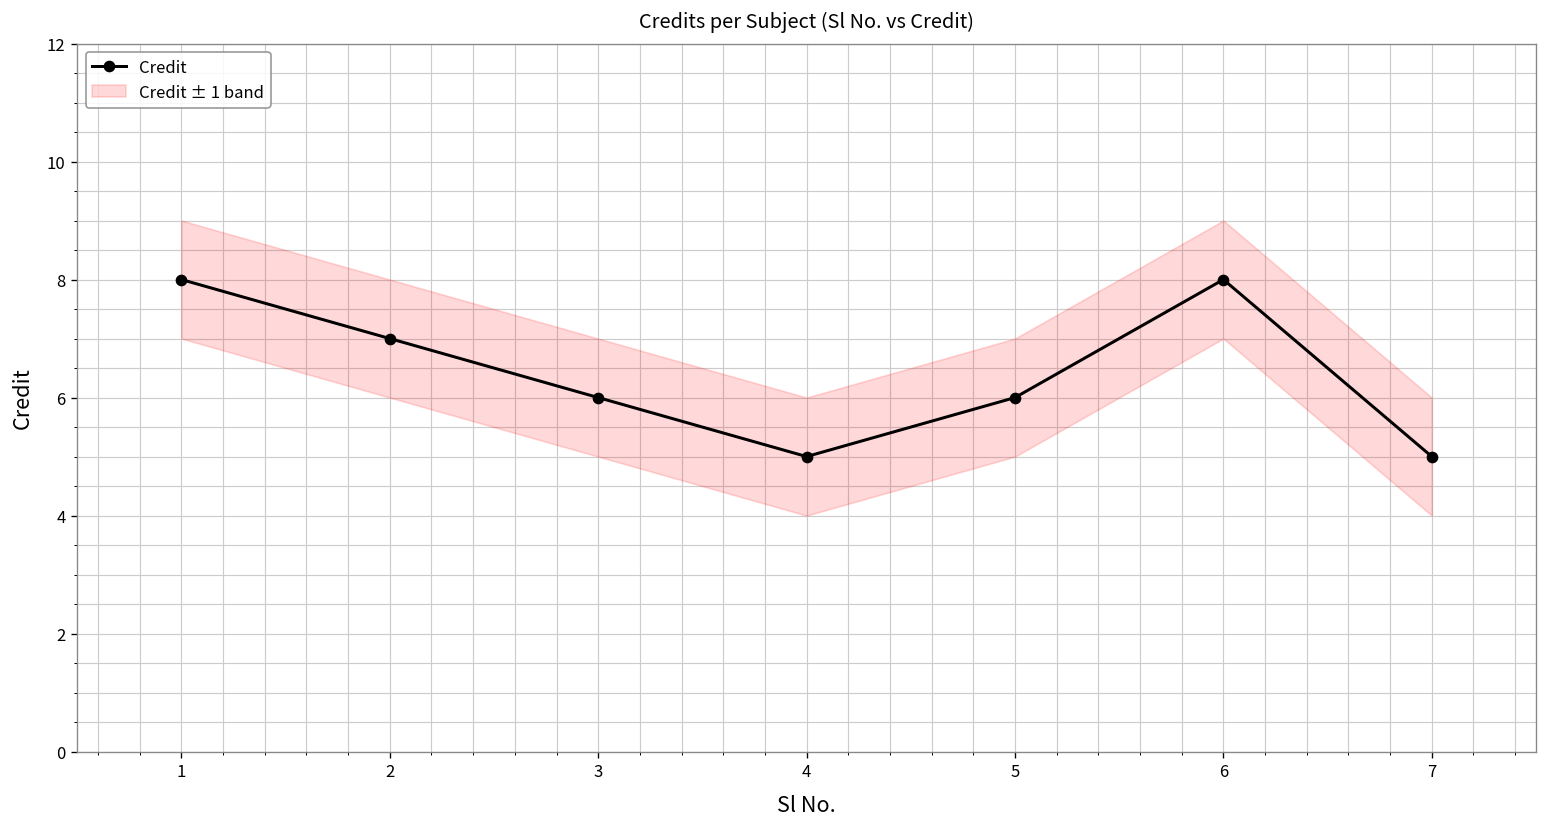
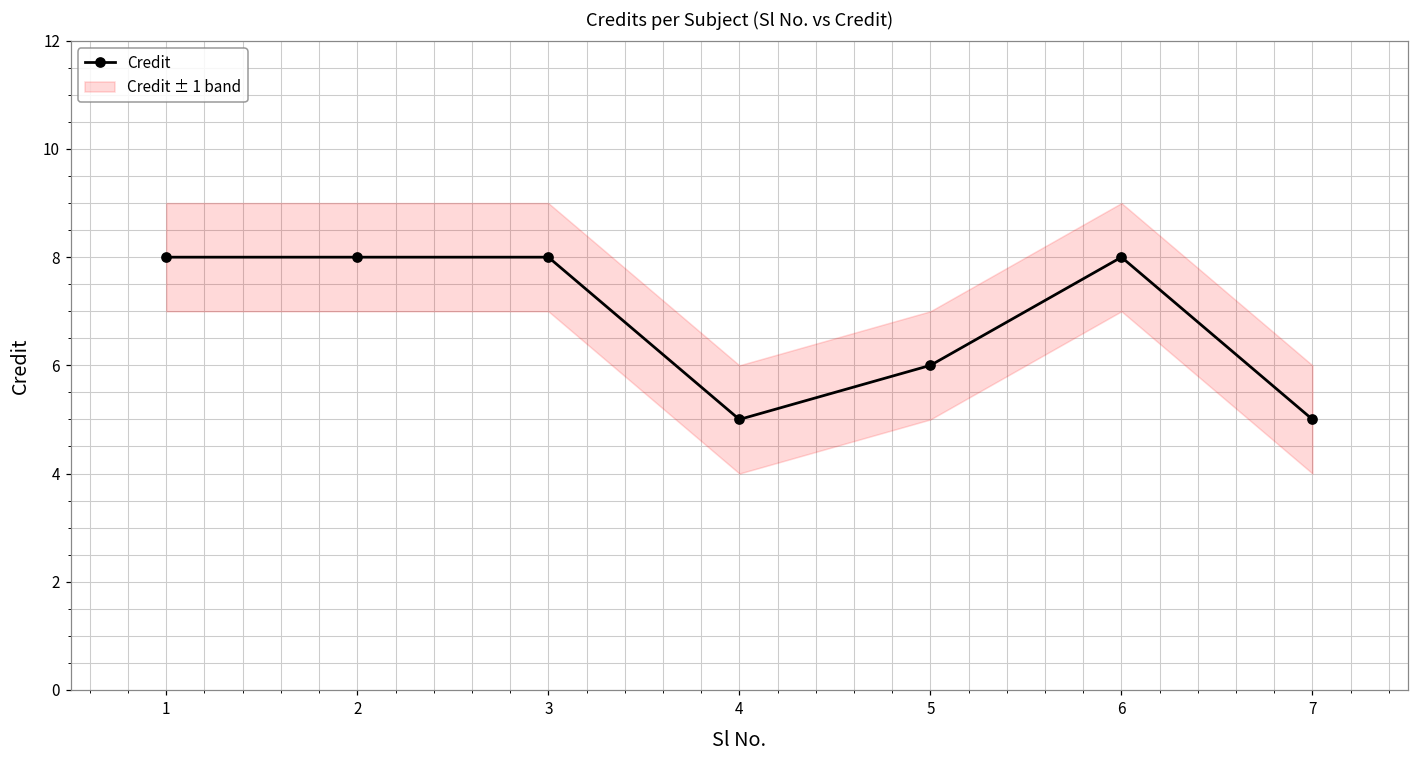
Credit, 2: 7 -> 8
Credit, 3: 6 -> 8
